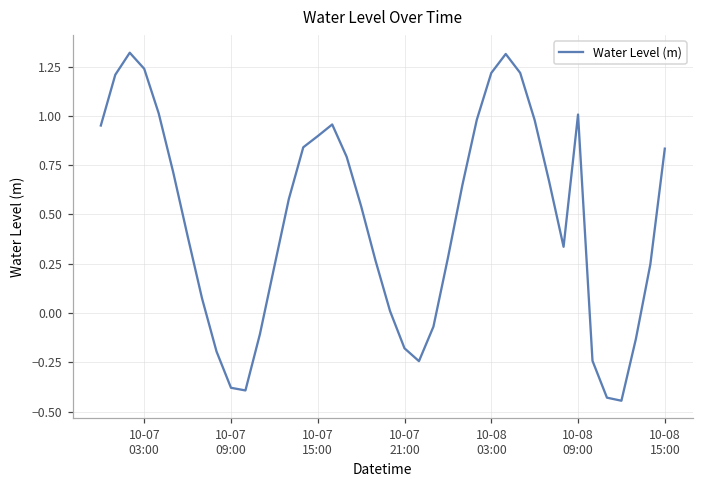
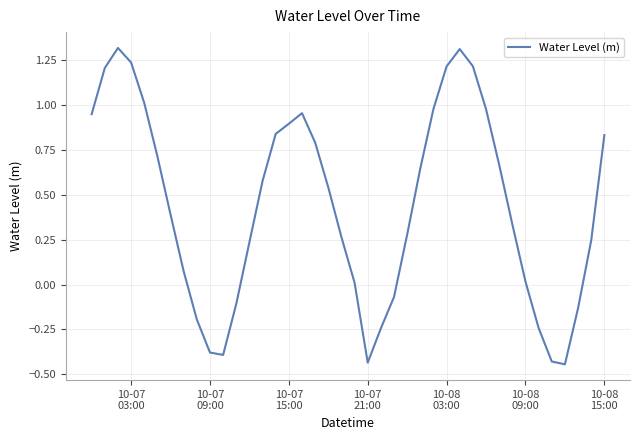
10-07 21:00: -0.18 -> -0.44
10-08 09:00: 1.01 -> 0.02
